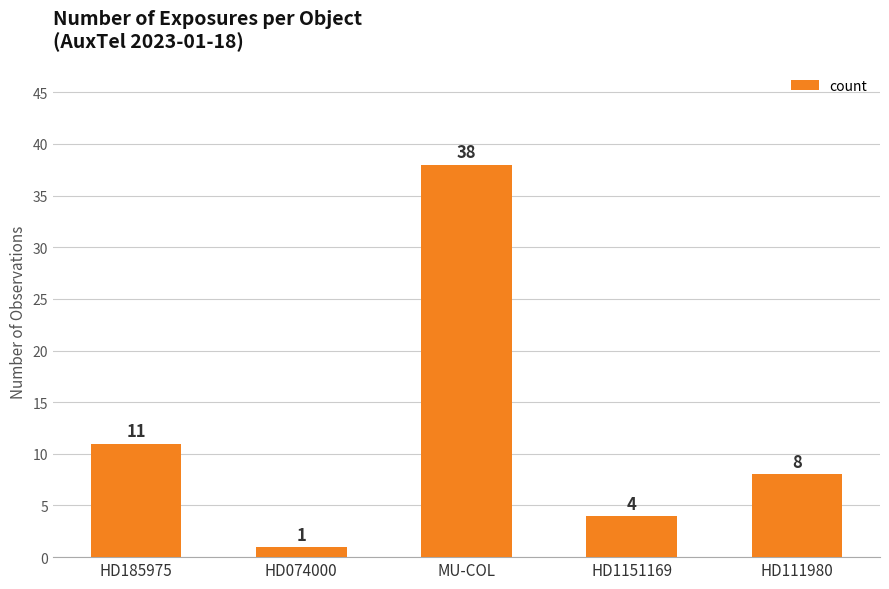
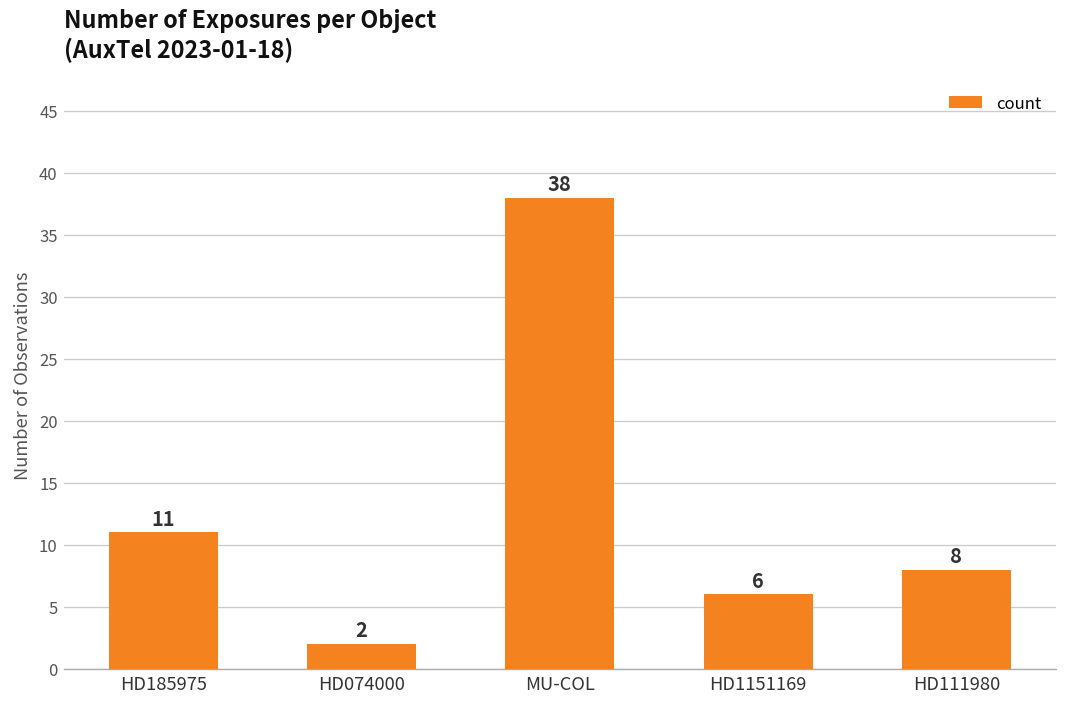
HD074000: 1 -> 2
HD1151169: 4 -> 6
